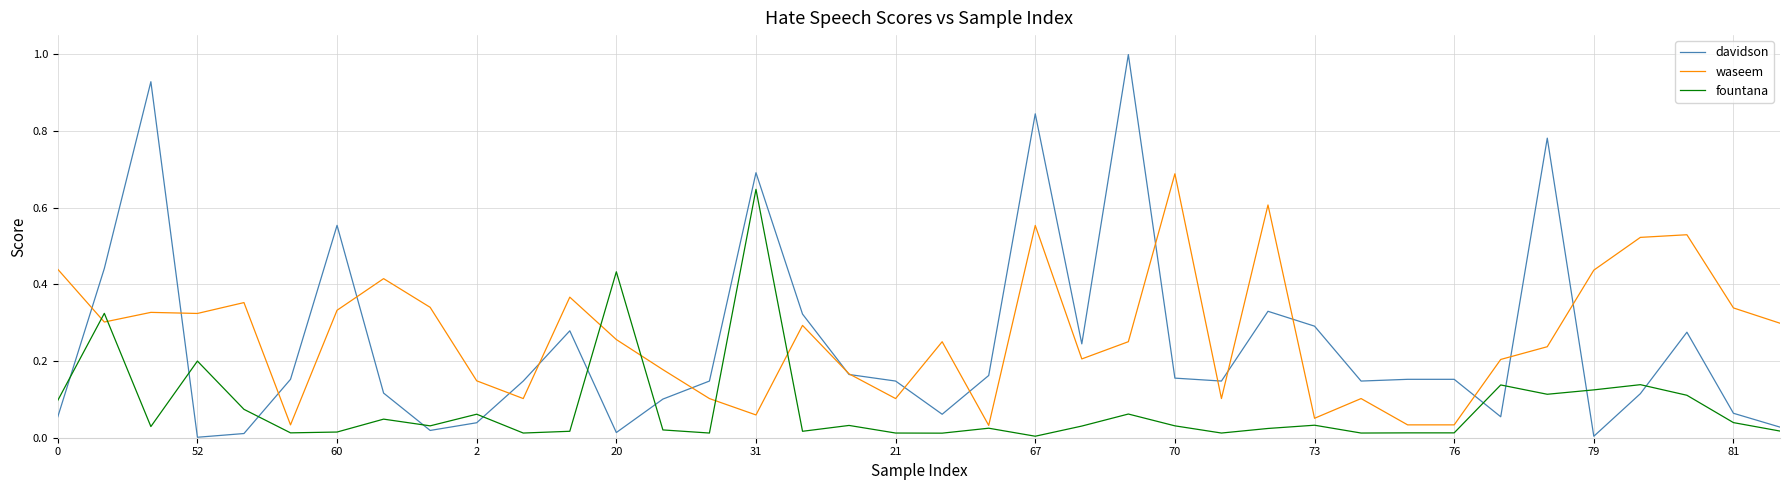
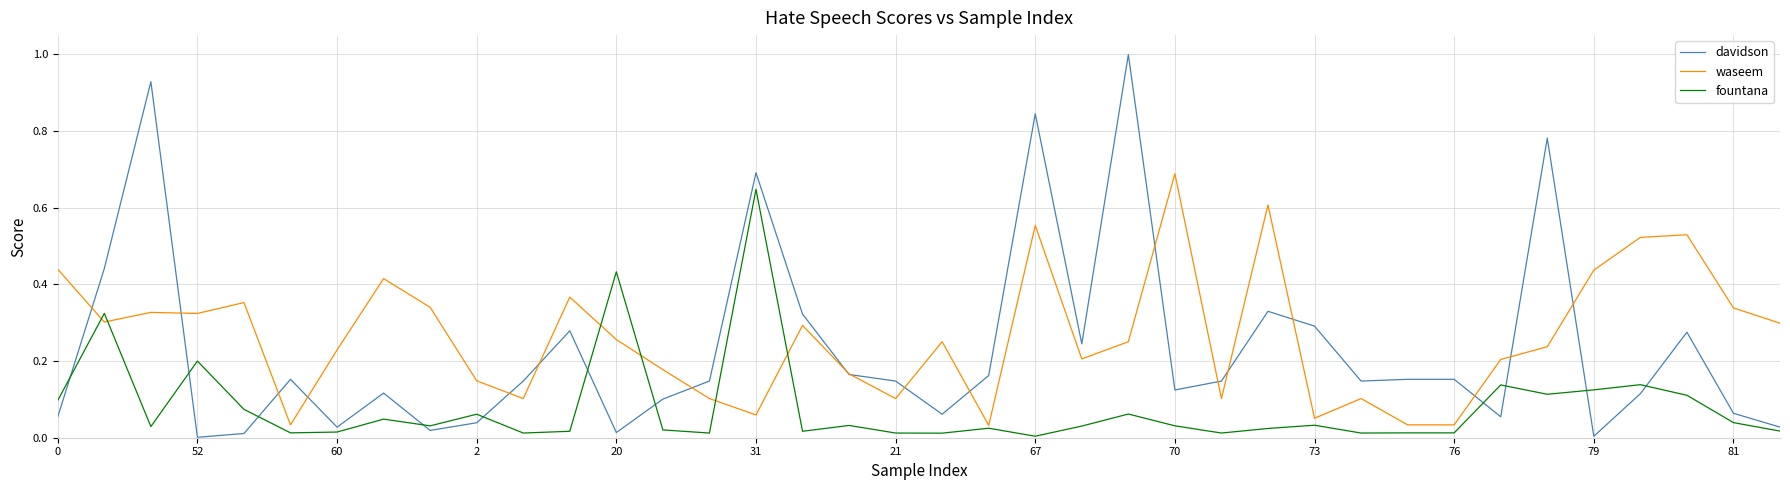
davidson, 60: 0.55 -> 0.03
waseem, 60: 0.33 -> 0.23
davidson, 70: 0.16 -> 0.12
